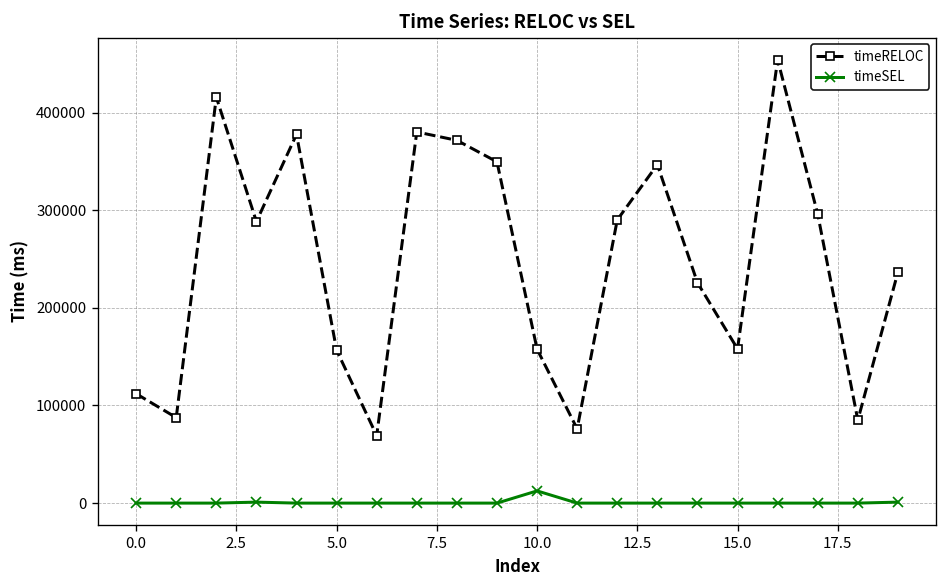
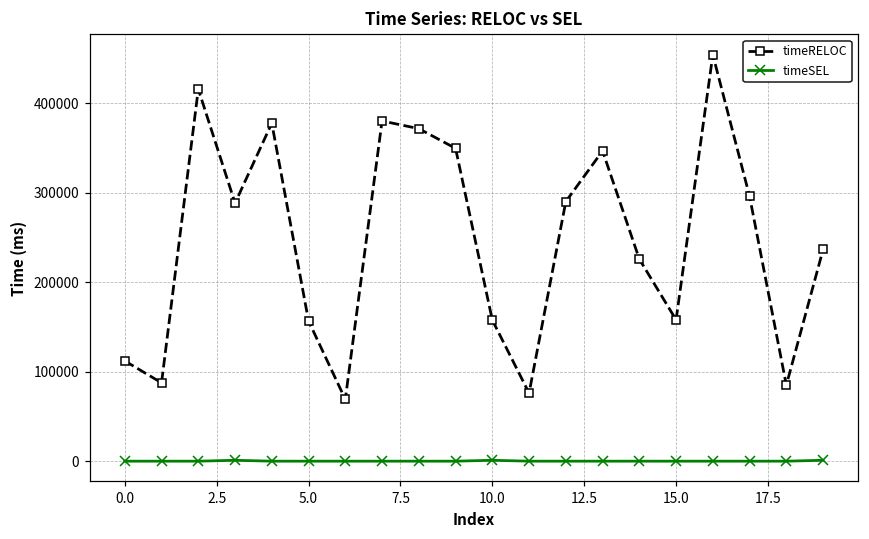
timeSEL, 10.0: 10000 -> 0
